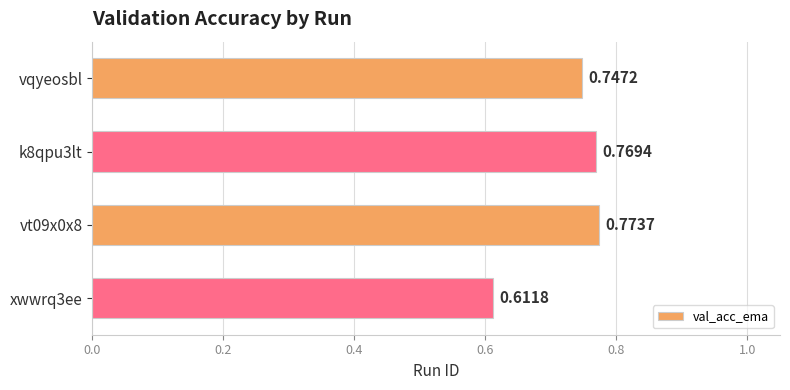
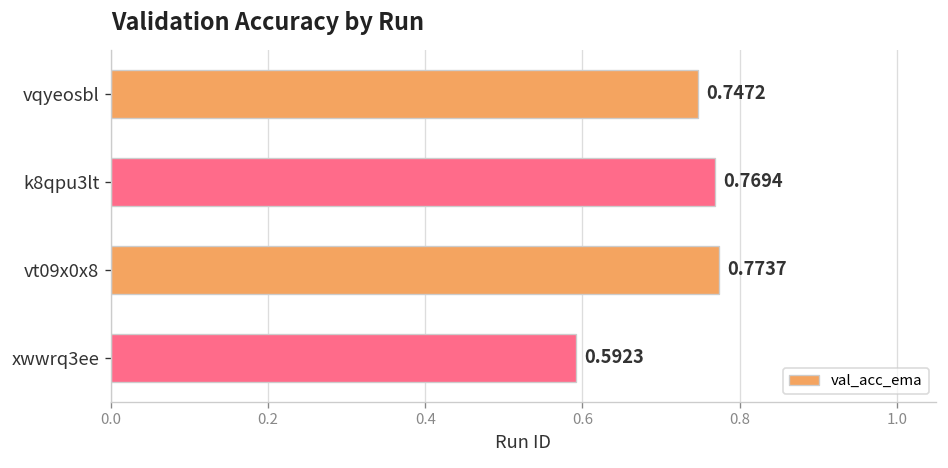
xwwrq3ee: 0.6118 -> 0.5923
